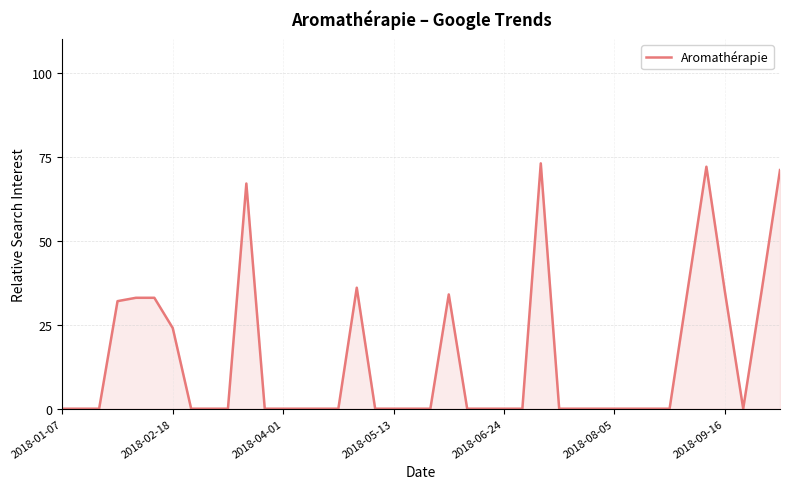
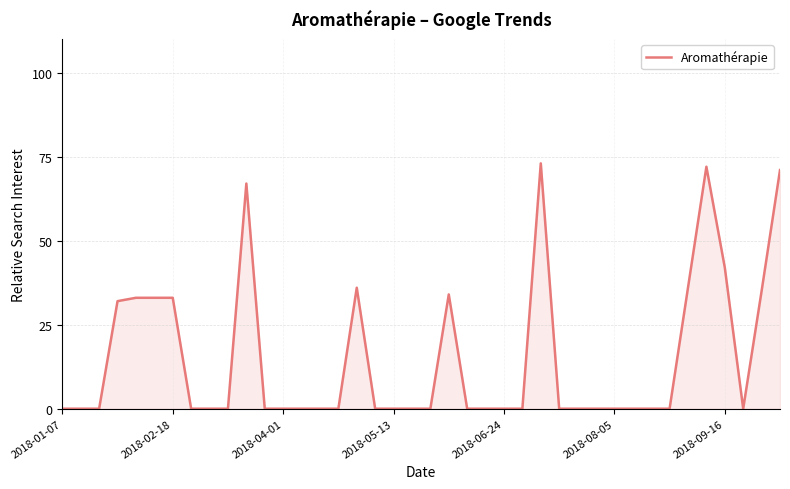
2018-02-18: 24 -> 33
2018-09-16: 35 -> 42
